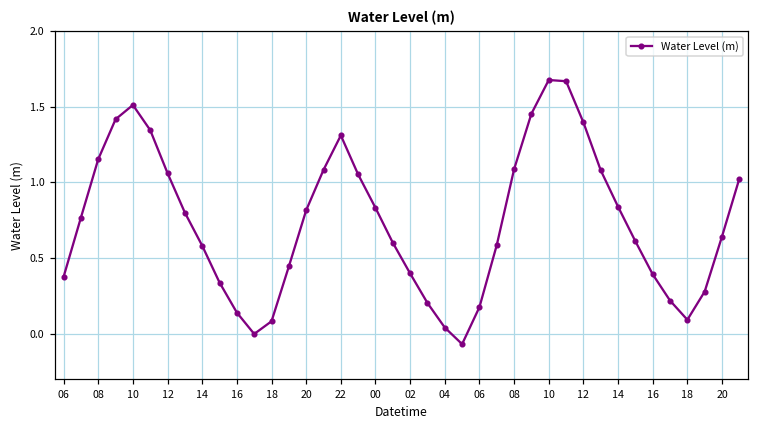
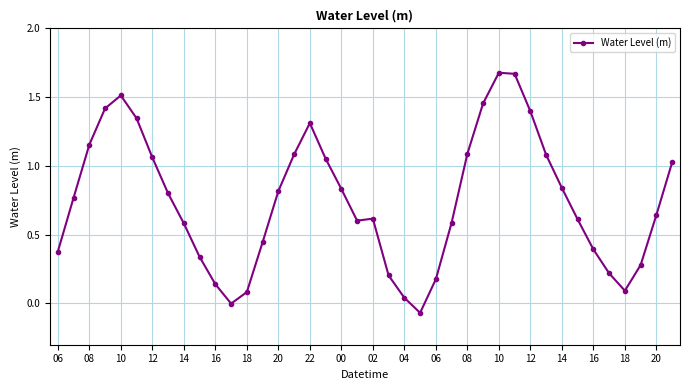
02: 0.40 -> 0.62
